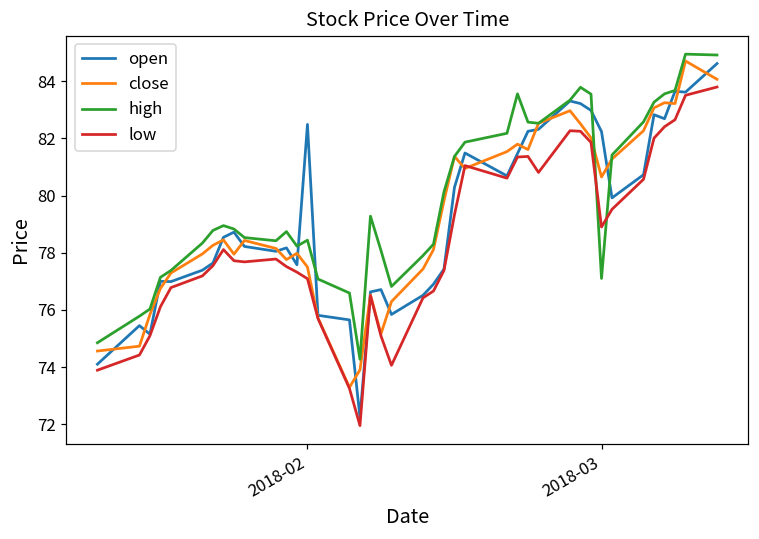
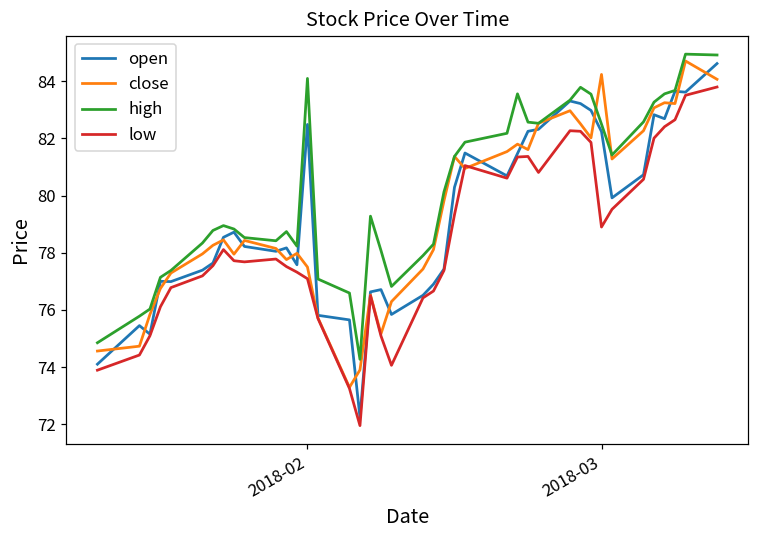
high, 2018-02: 78.4 -> 84.1
close, 2018-03: 80.7 -> 84.2
high, 2018-03: 77.1 -> 82.5
